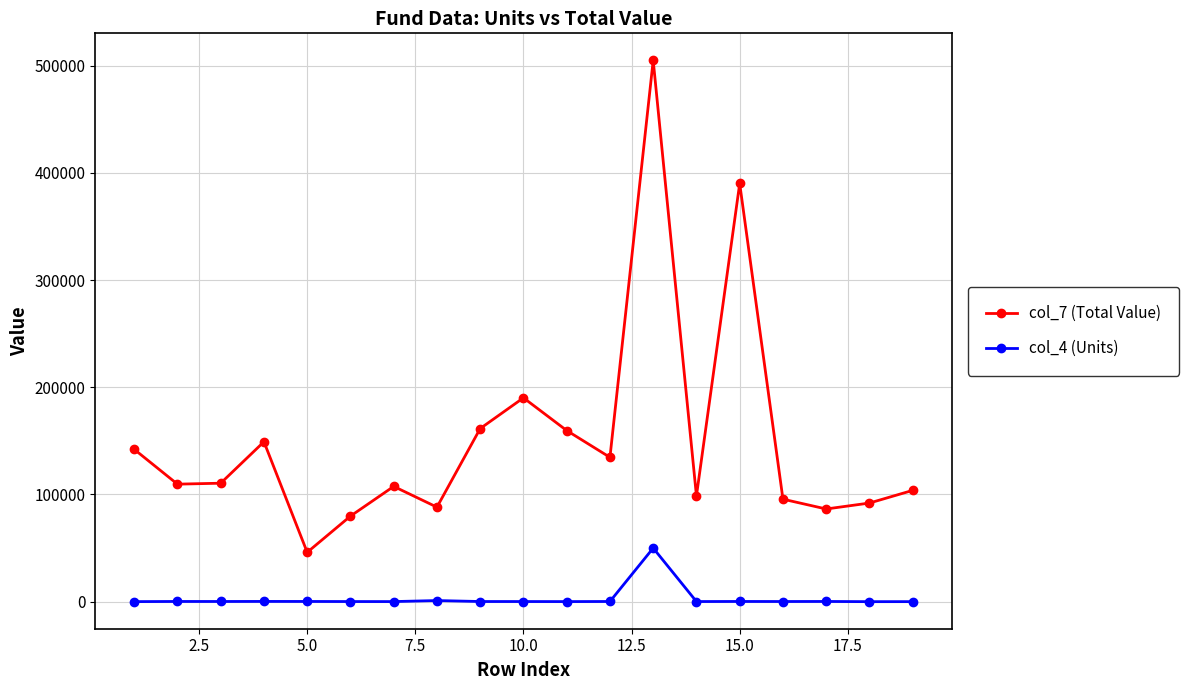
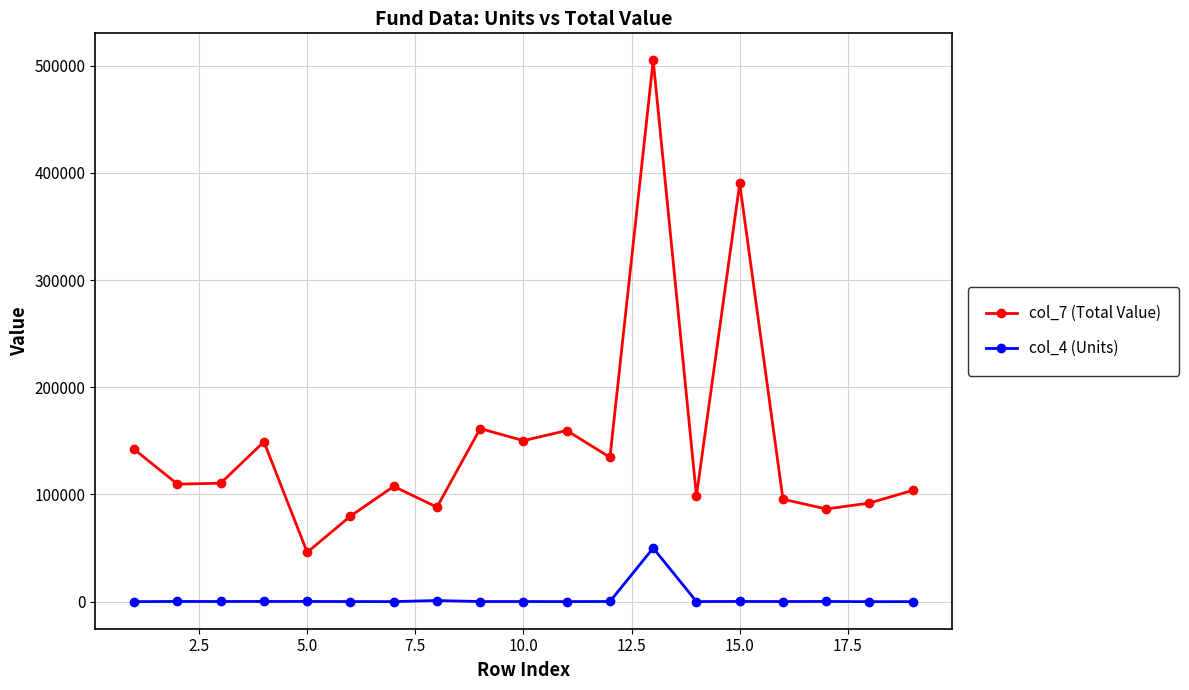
col_7 (Total Value), 10.0: 190000 -> 150000
